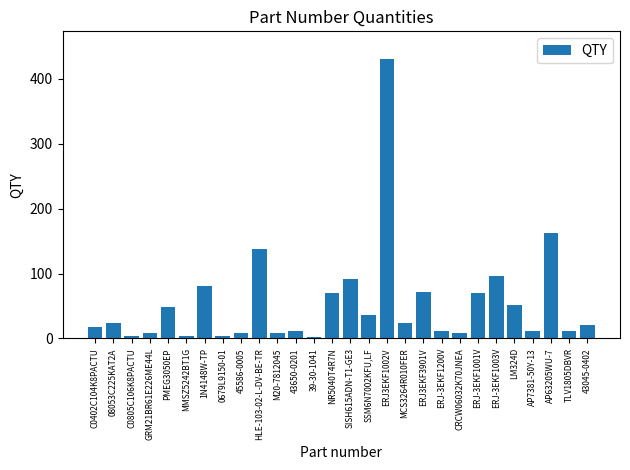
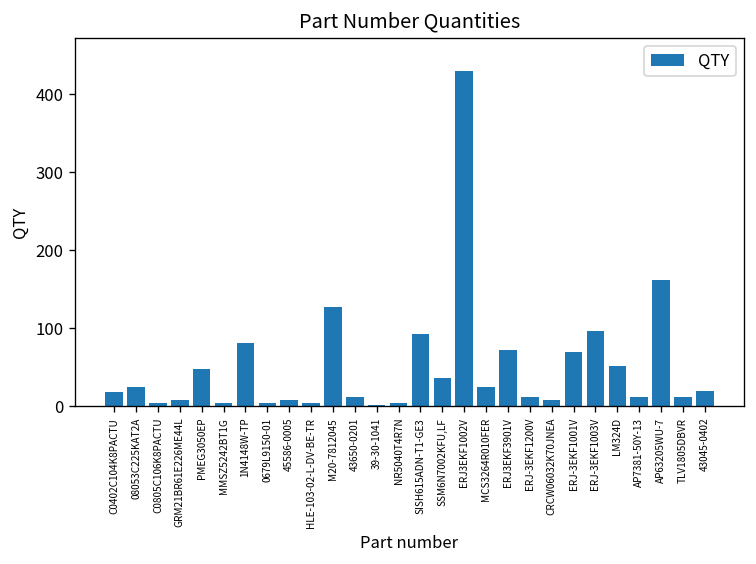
HLE-103-02-L-DV-BE-TR: 140 -> 0
M20-7812045: 10 -> 130
NR5040T4R7N: 70 -> 0
